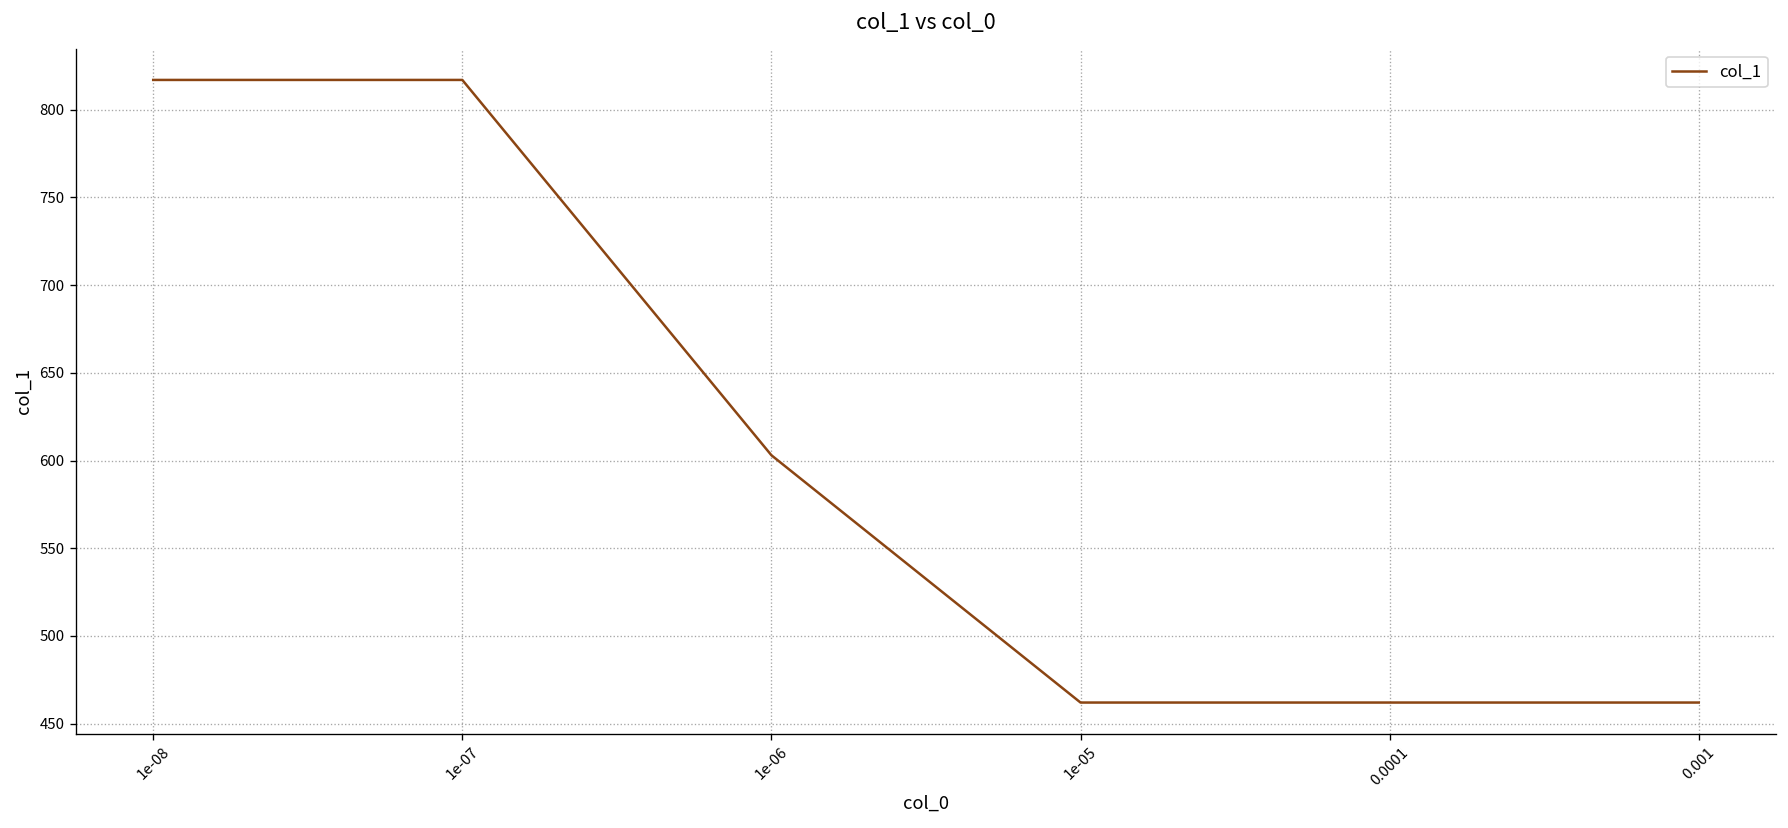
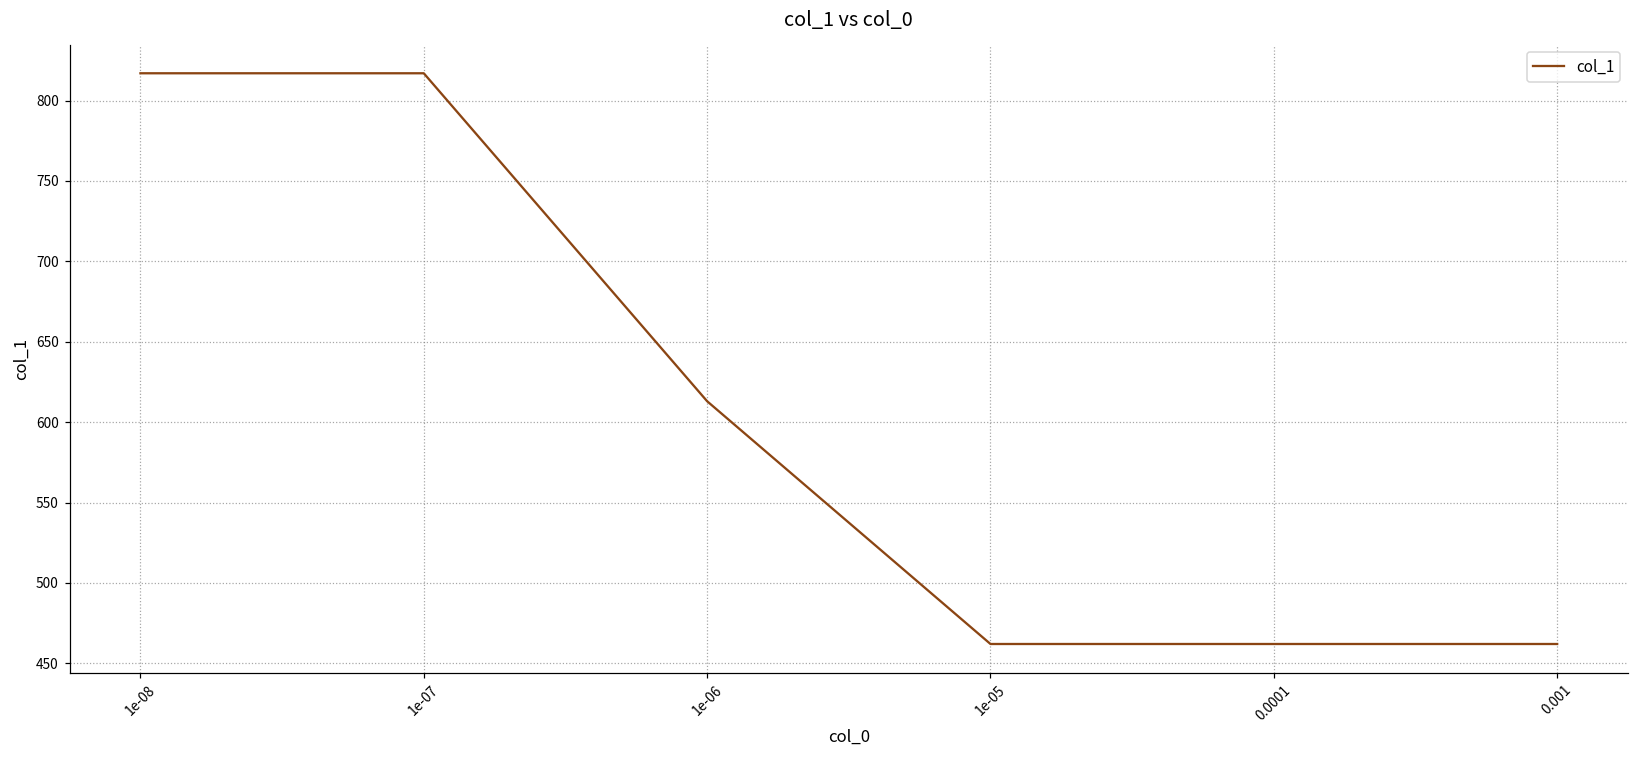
1e-06: 603 -> 613
